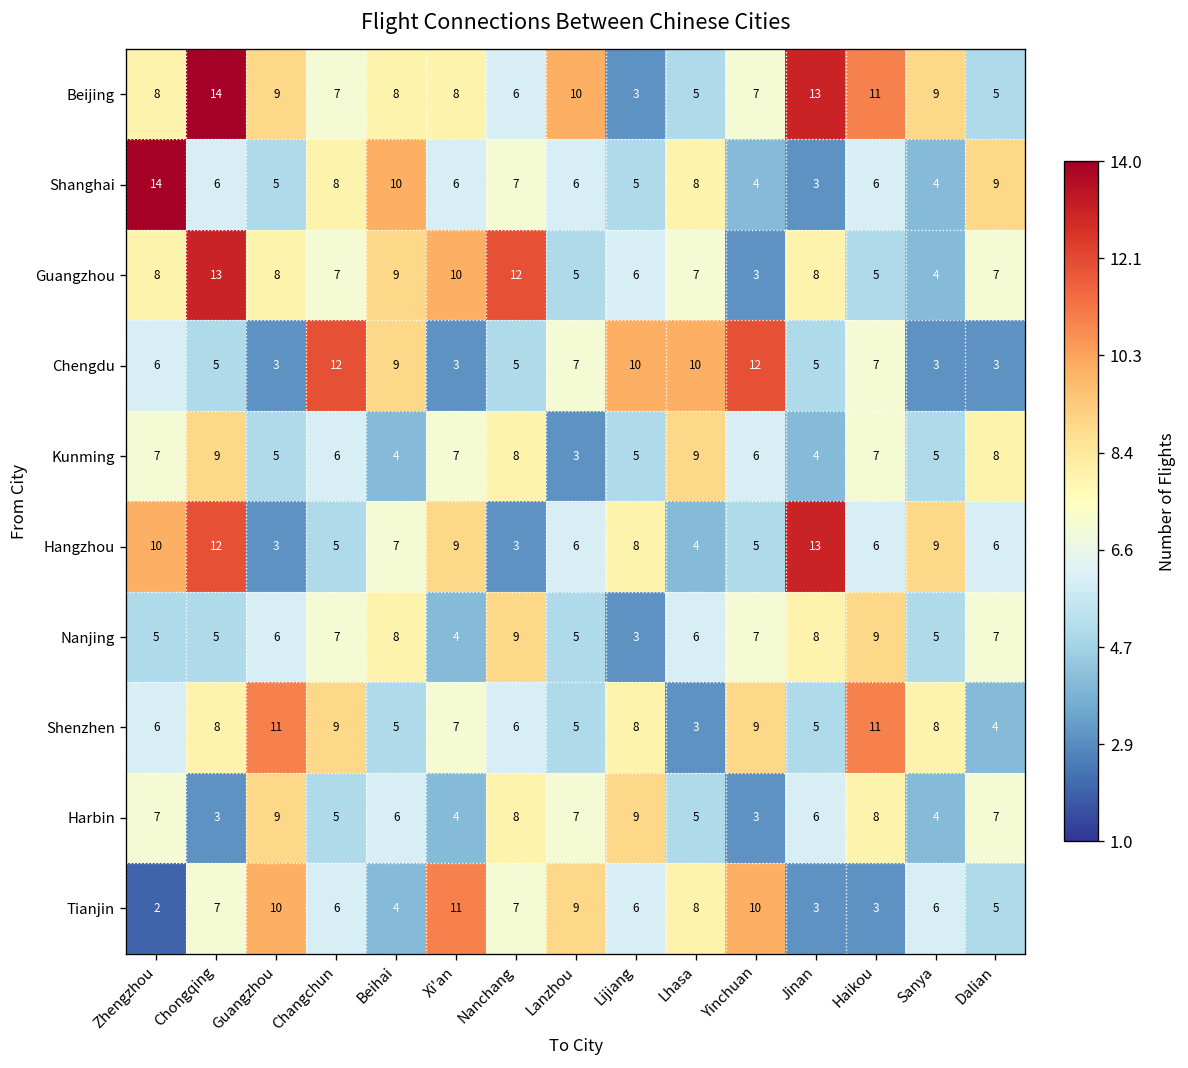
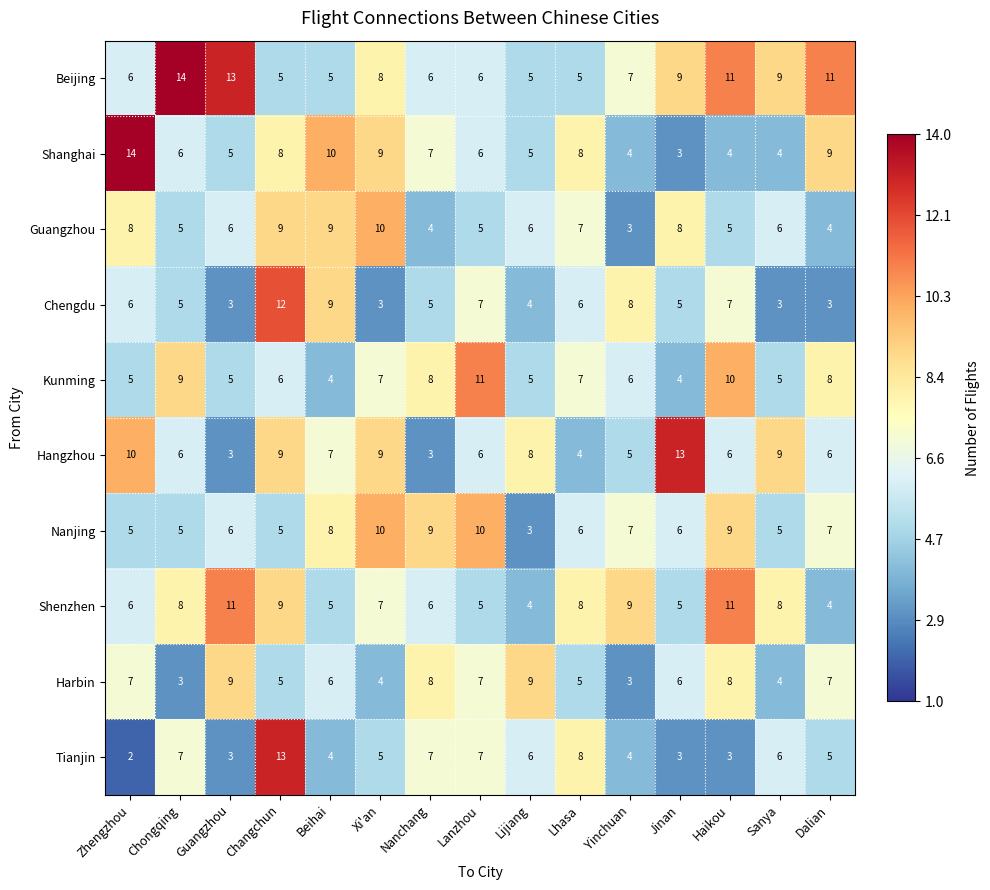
Beijing, Zhengzhou: 8 -> 6
Beijing, Guangzhou: 9 -> 13
Beijing, Changchun: 7 -> 5
Beijing, Beihai: 8 -> 5
Beijing, Lanzhou: 10 -> 6
Beijing, Lijiang: 3 -> 5
Beijing, Jinan: 13 -> 9
Beijing, Dalian: 5 -> 11
Shanghai, Xi'an: 6 -> 9
Shanghai, Haikou: 6 -> 4
Guangzhou, Chongqing: 13 -> 5
Guangzhou, Guangzhou: 8 -> 6
Guangzhou, Changchun: 7 -> 9
Guangzhou, Nanchang: 12 -> 4
Guangzhou, Sanya: 4 -> 6
Guangzhou, Dalian: 7 -> 4
Chengdu, Lijiang: 10 -> 4
Chengdu, Lhasa: 10 -> 6
Chengdu, Yinchuan: 12 -> 8
Kunming, Zhengzhou: 7 -> 5
Kunming, Lanzhou: 3 -> 11
Kunming, Lhasa: 9 -> 7
Kunming, Haikou: 7 -> 10
Hangzhou, Chongqing: 12 -> 6
Hangzhou, Changchun: 5 -> 9
Nanjing, Changchun: 7 -> 5
Nanjing, Xi'an: 4 -> 10
Nanjing, Lanzhou: 5 -> 10
Nanjing, Jinan: 8 -> 6
Shenzhen, Lijiang: 8 -> 4
Shenzhen, Lhasa: 3 -> 8
Tianjin, Guangzhou: 10 -> 3
Tianjin, Changchun: 6 -> 13
Tianjin, Xi'an: 11 -> 5
Tianjin, Lanzhou: 9 -> 7
Tianjin, Yinchuan: 10 -> 4
